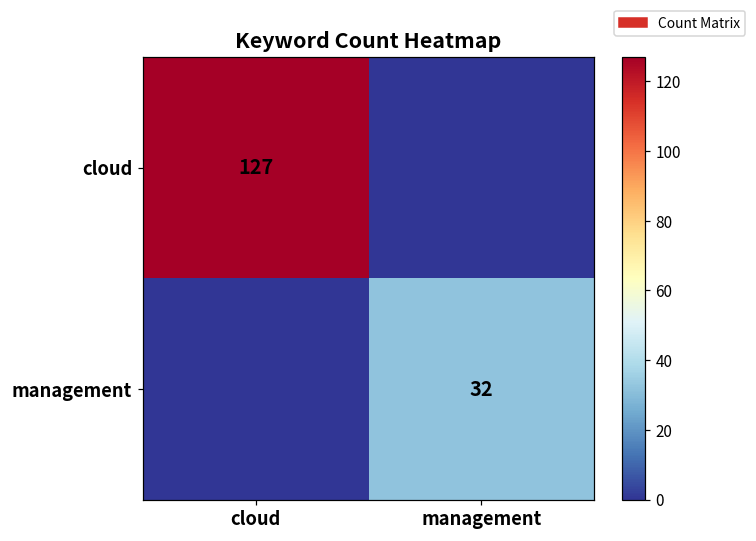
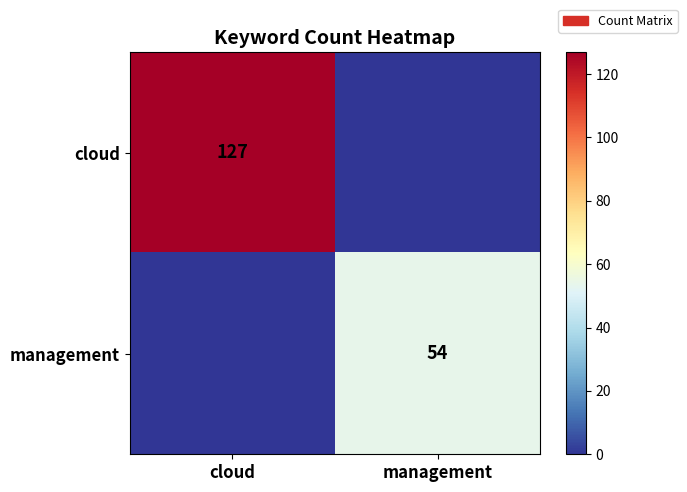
management, management: 32 -> 54
